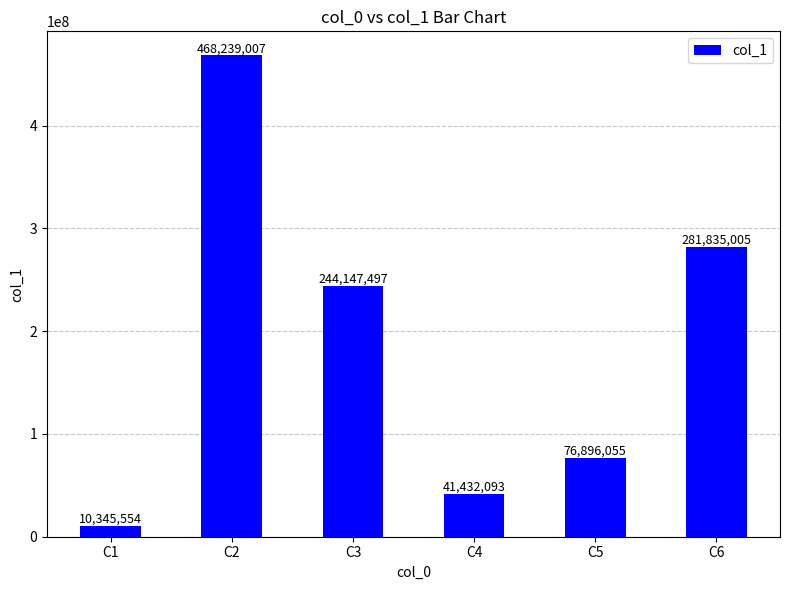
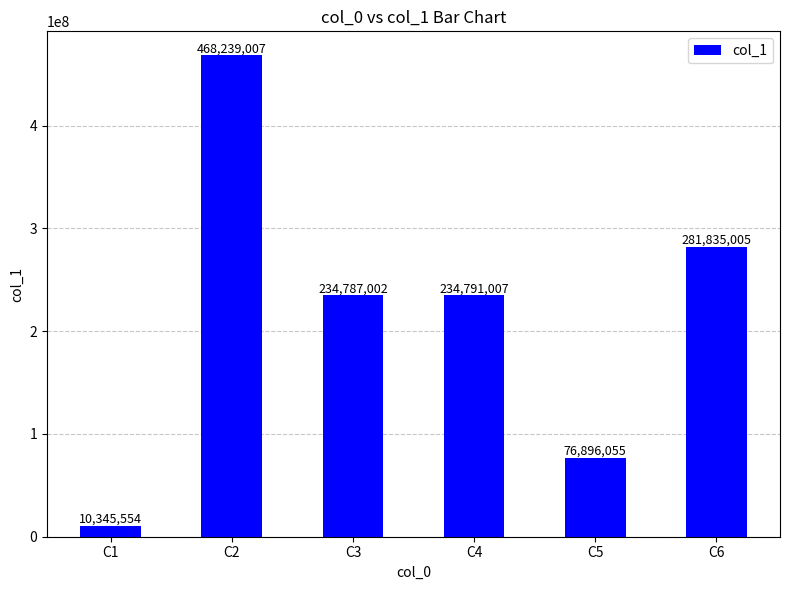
C3: 244,147,497 -> 234,787,002
C4: 41,432,093 -> 234,791,007
